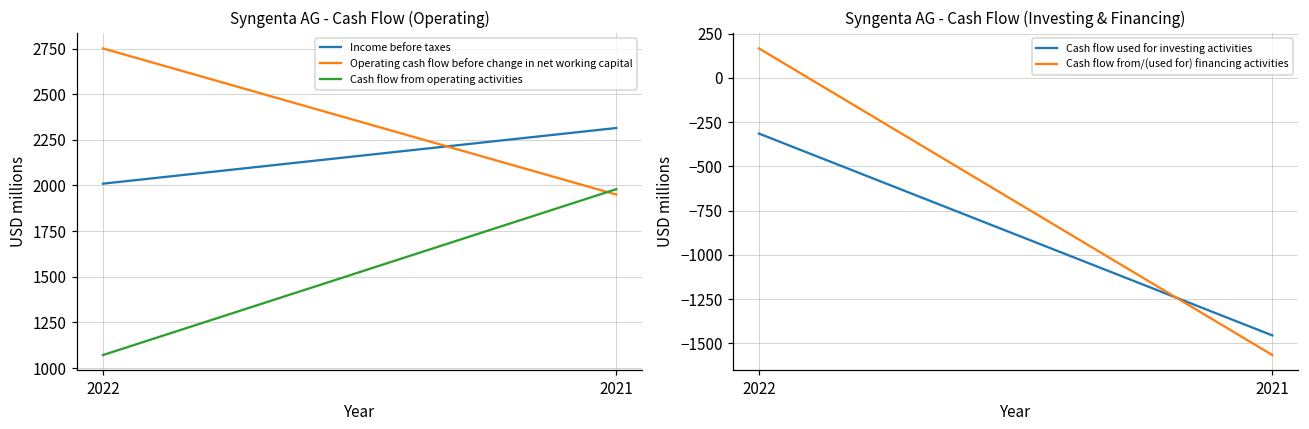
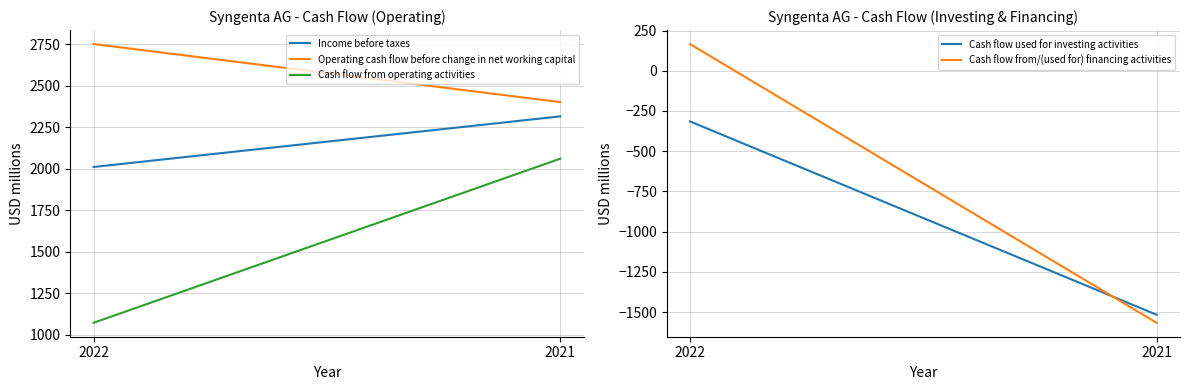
Syngenta AG - Cash Flow (Operating), Operating cash flow before change in net working capital, 2021: 1950 -> 2400
Syngenta AG - Cash Flow (Operating), Cash flow from operating activities, 2021: 1980 -> 2060
Syngenta AG - Cash Flow (Investing & Financing), Cash flow used for investing activities, 2021: -1460 -> -1520
